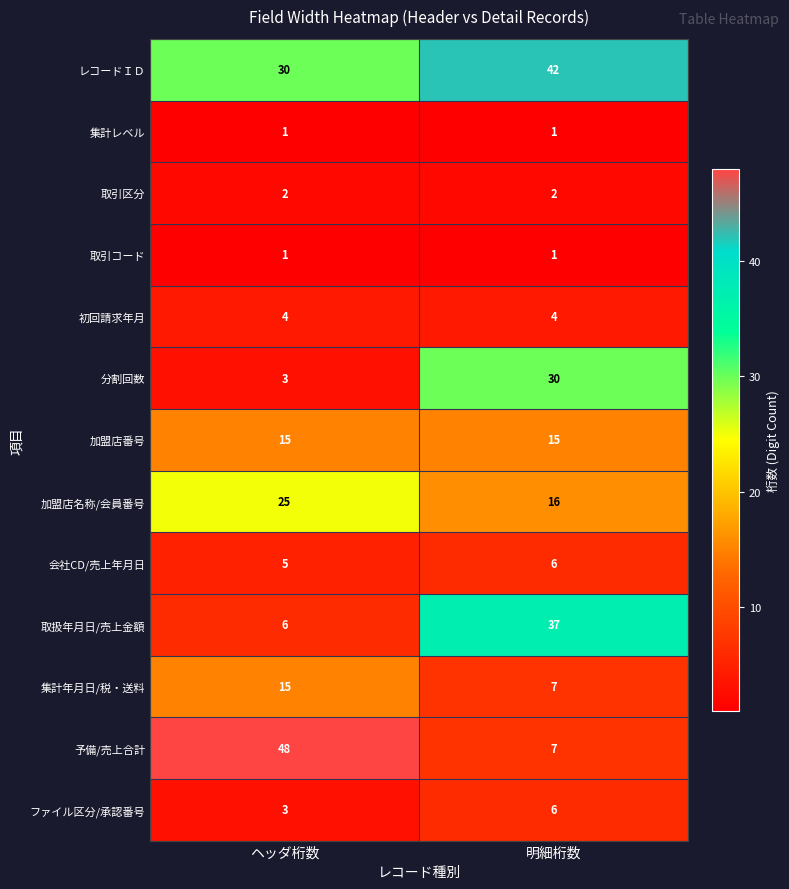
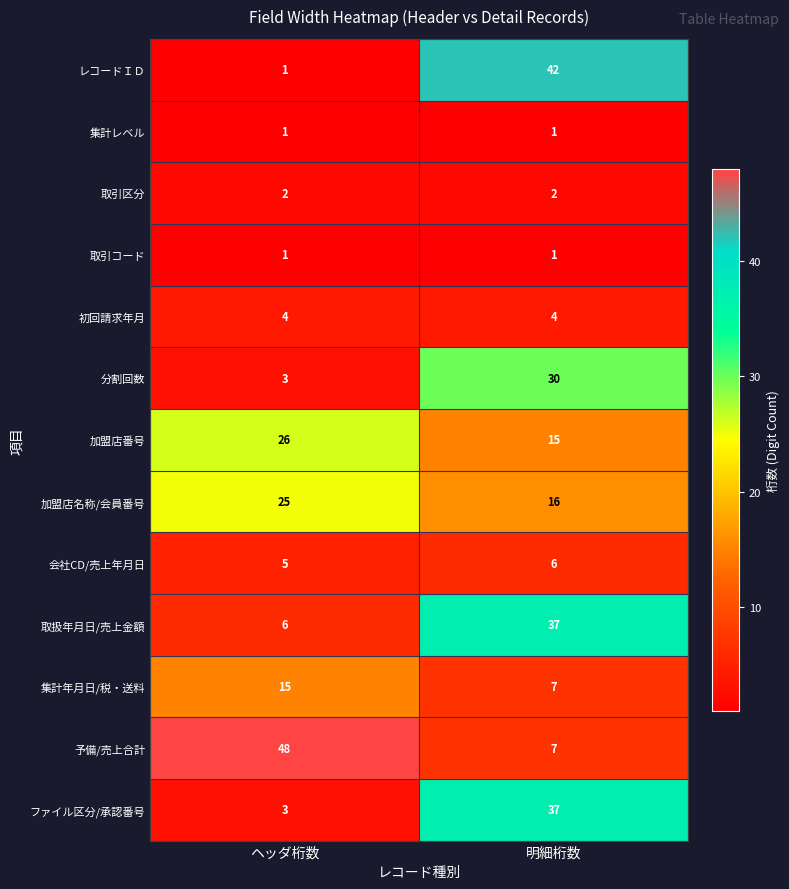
レコードＩＤ, ヘッダ桁数: 30 -> 1
加盟店番号, ヘッダ桁数: 15 -> 26
ファイル区分/承認番号, 明細桁数: 6 -> 37
